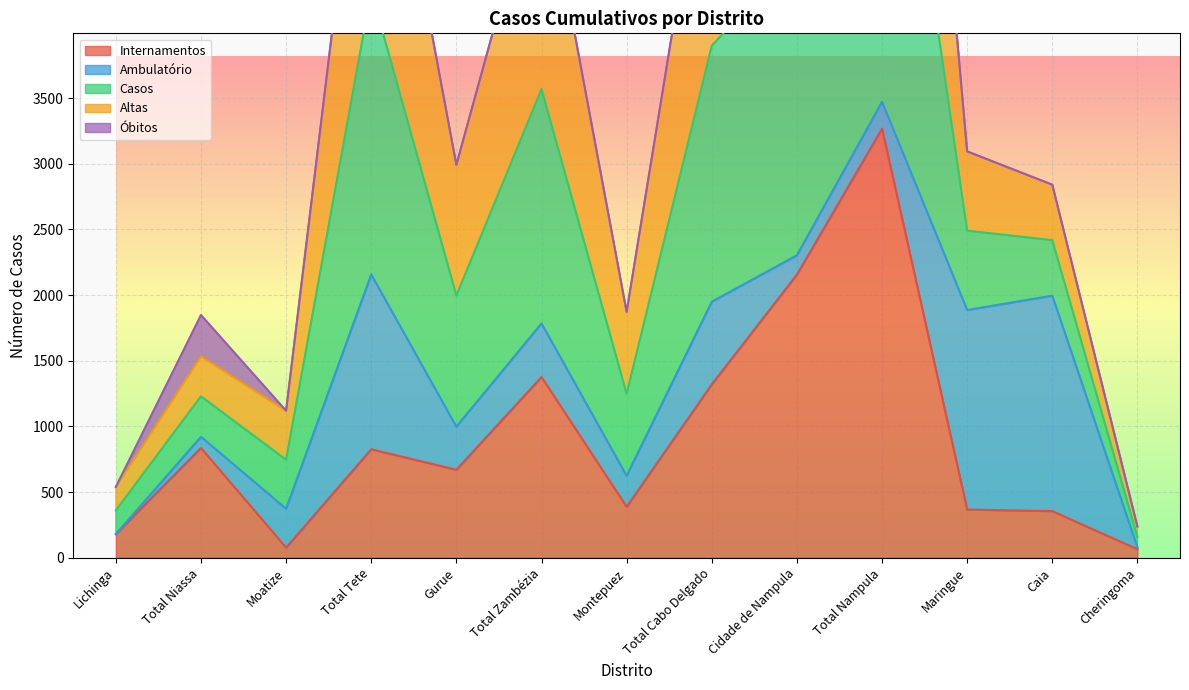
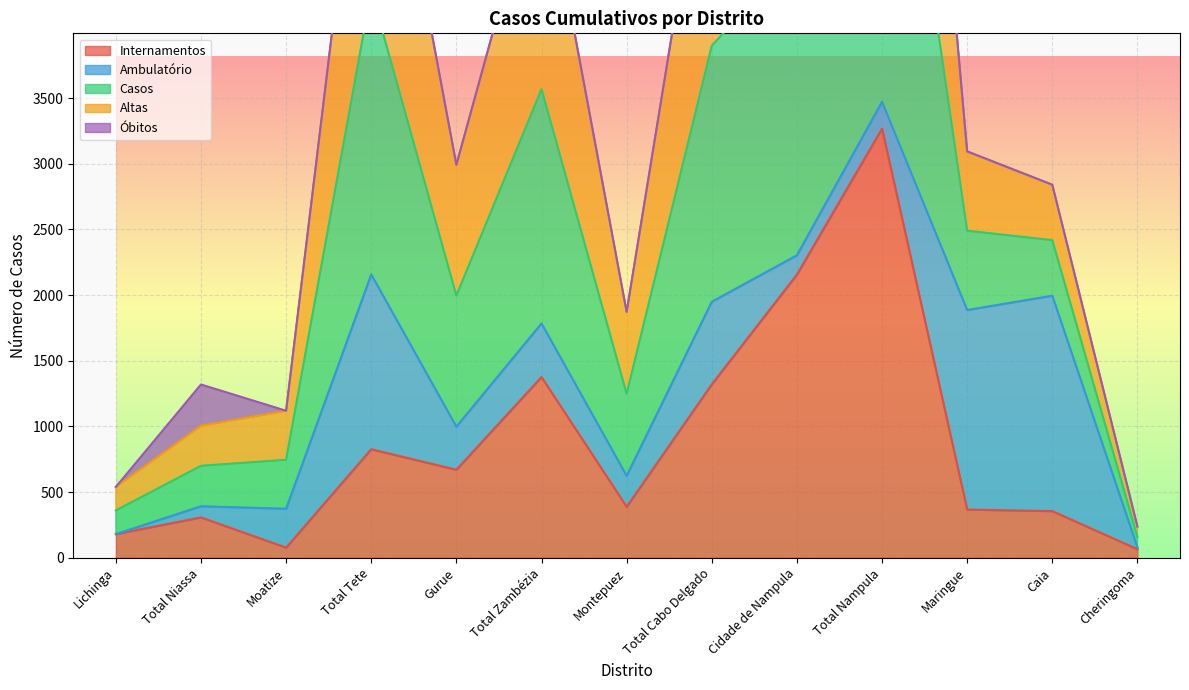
Internamentos, Total Niassa: 840 -> 310
